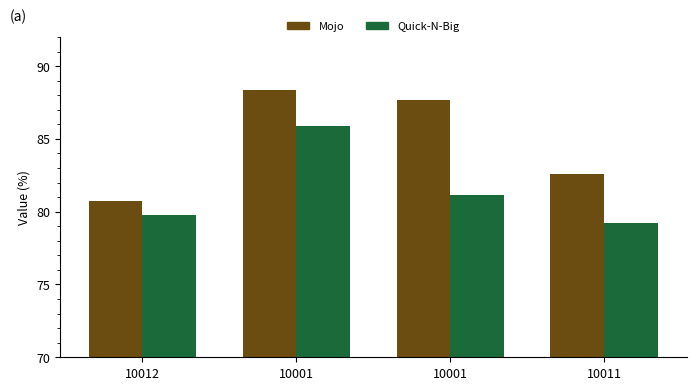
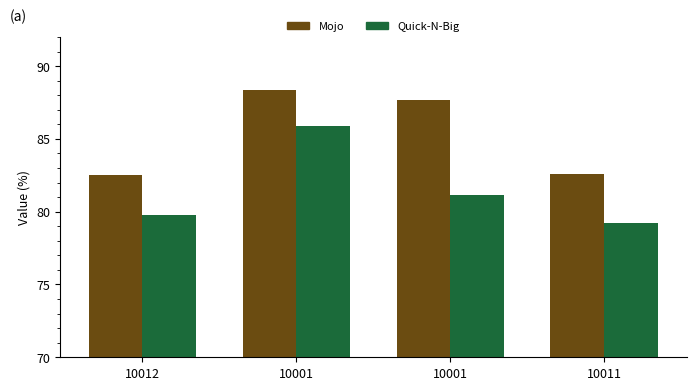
Mojo, 10012: 80.7 -> 82.5
